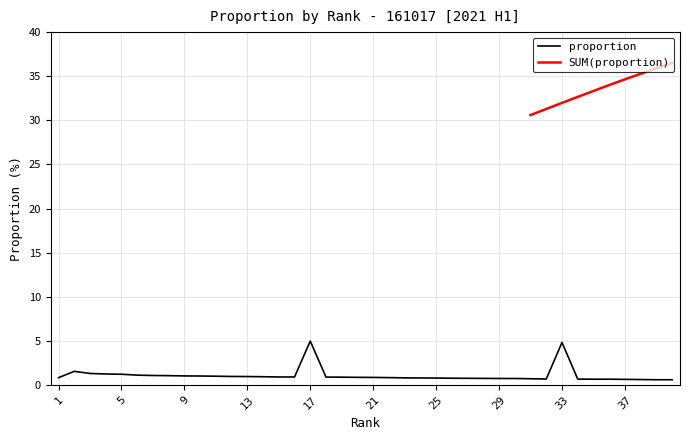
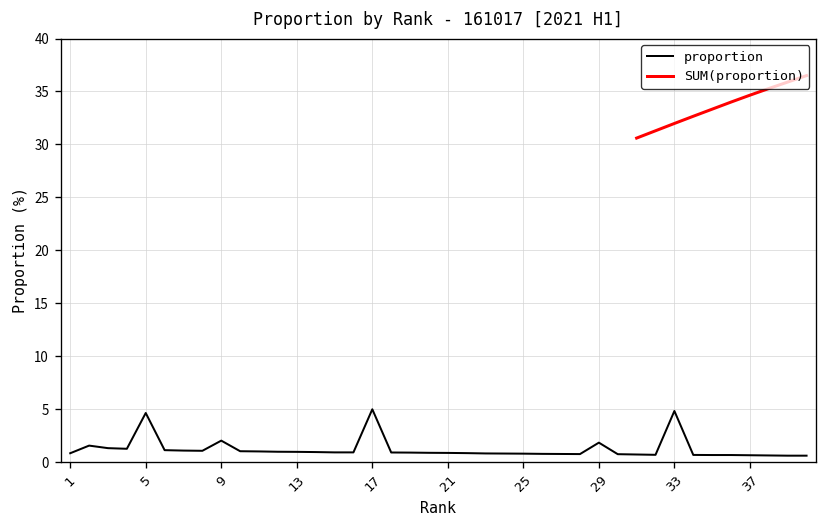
proportion, 5: 1 -> 5
proportion, 9: 1 -> 2
proportion, 29: 1 -> 2
